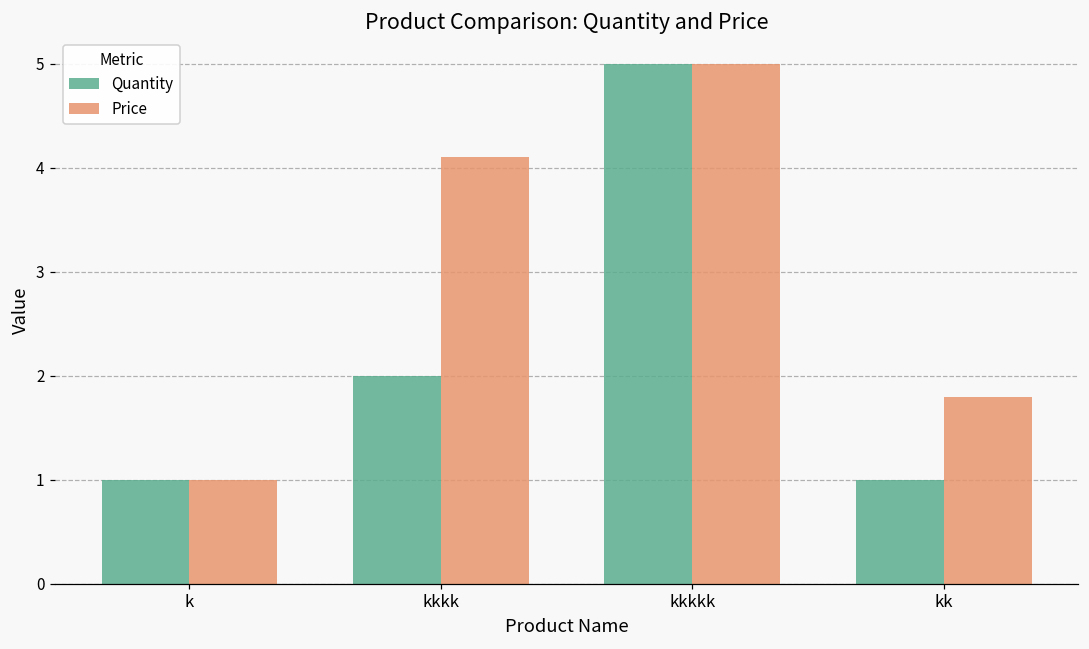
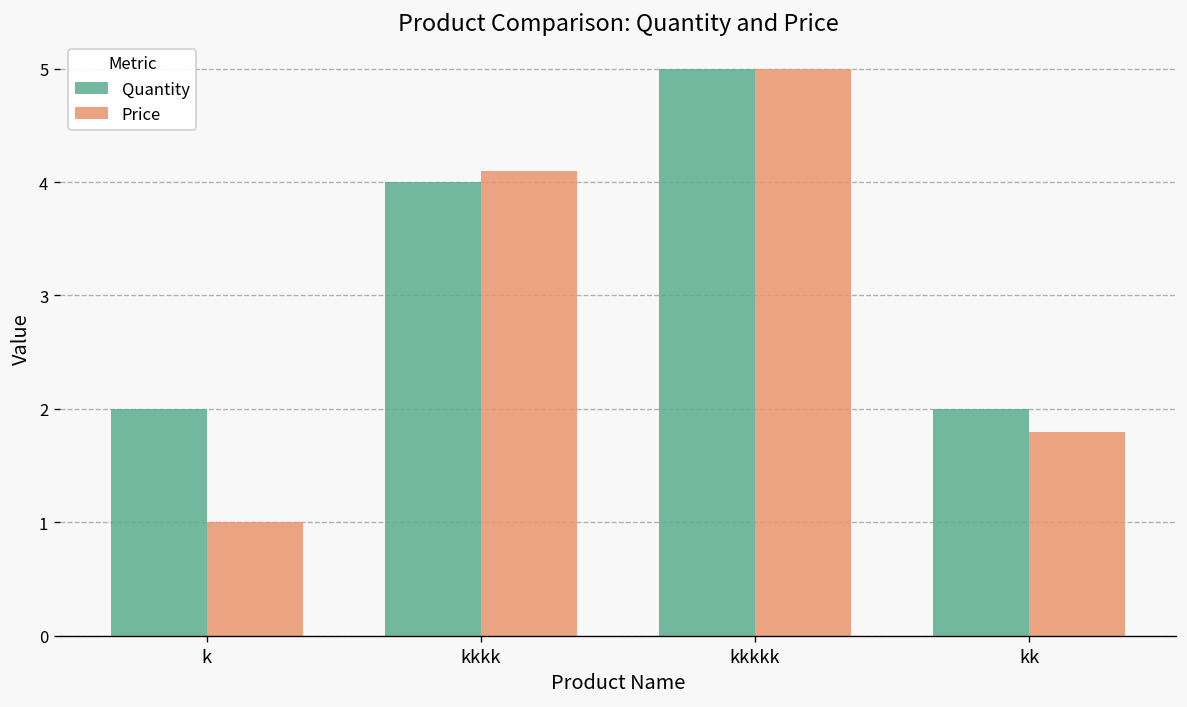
Quantity, k: 1 -> 2
Quantity, kkkk: 2 -> 4
Quantity, kk: 1 -> 2
